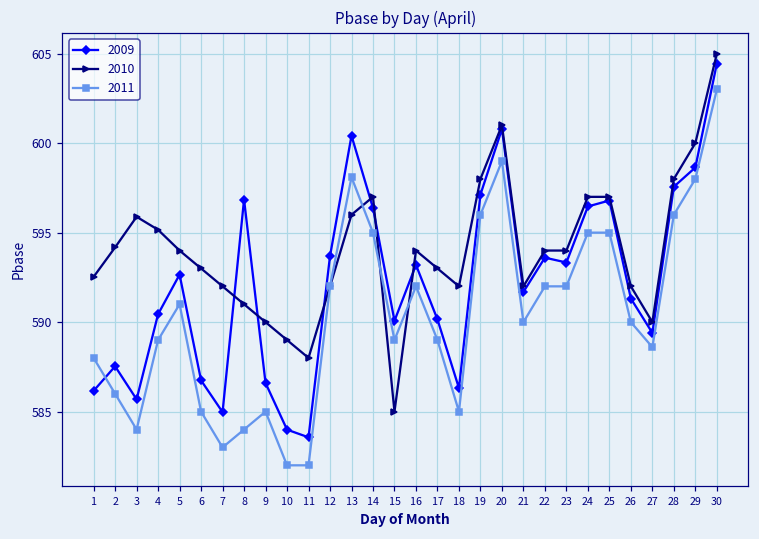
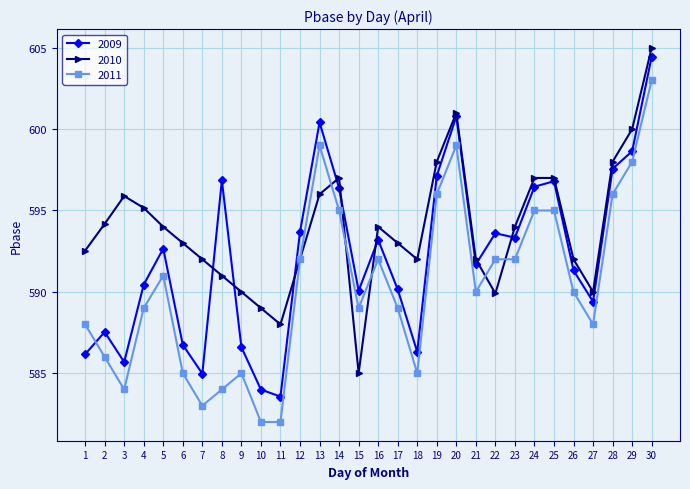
2011, 13: 598.1 -> 599.0
2010, 22: 594.0 -> 589.9
2011, 27: 588.6 -> 588.0
